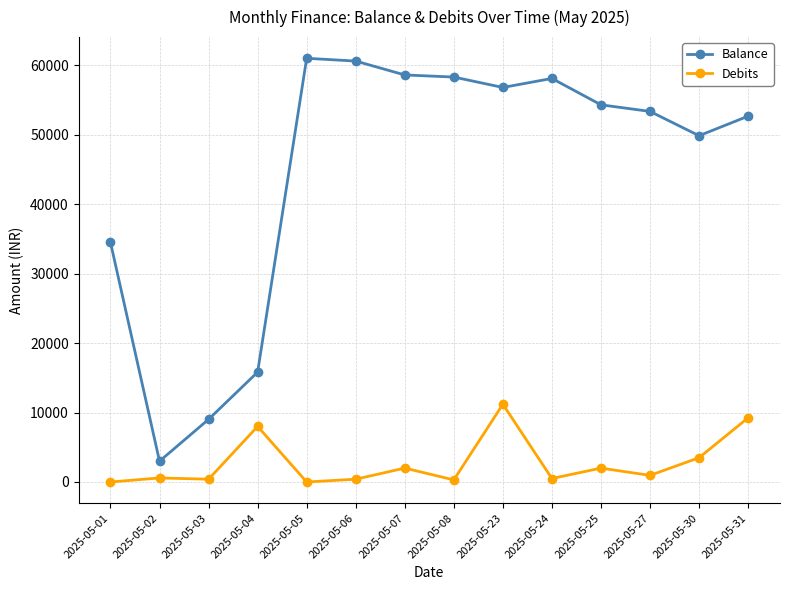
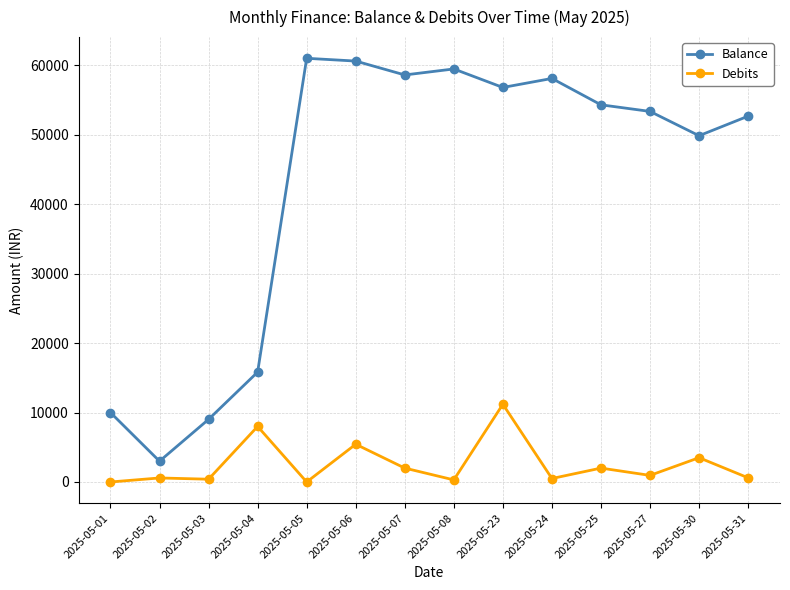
Balance, 2025-05-01: 35000 -> 10000
Debits, 2025-05-06: 0 -> 5000
Balance, 2025-05-08: 58000 -> 59000
Debits, 2025-05-31: 9000 -> 1000
